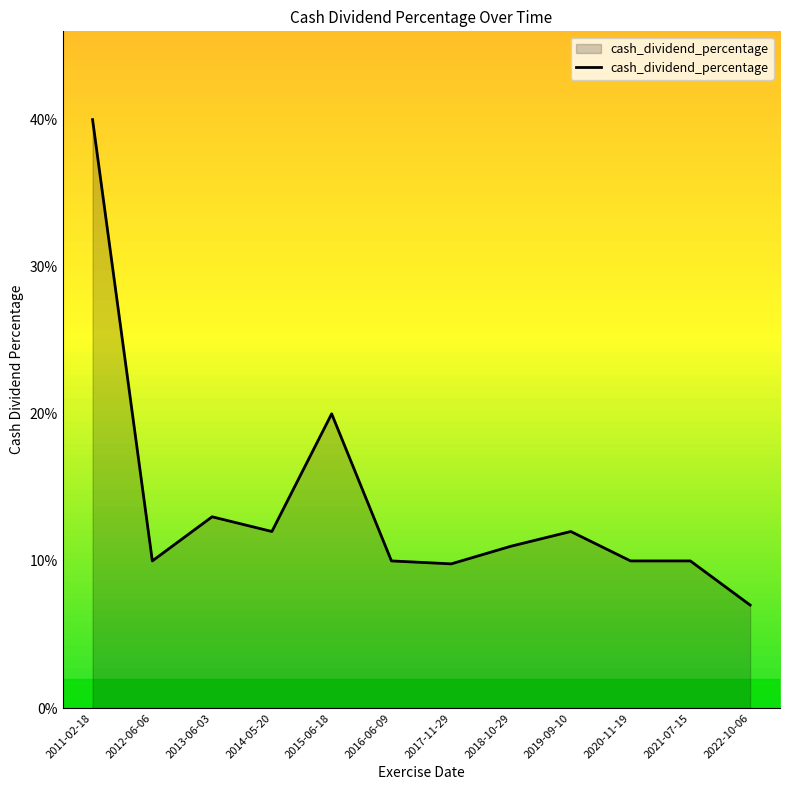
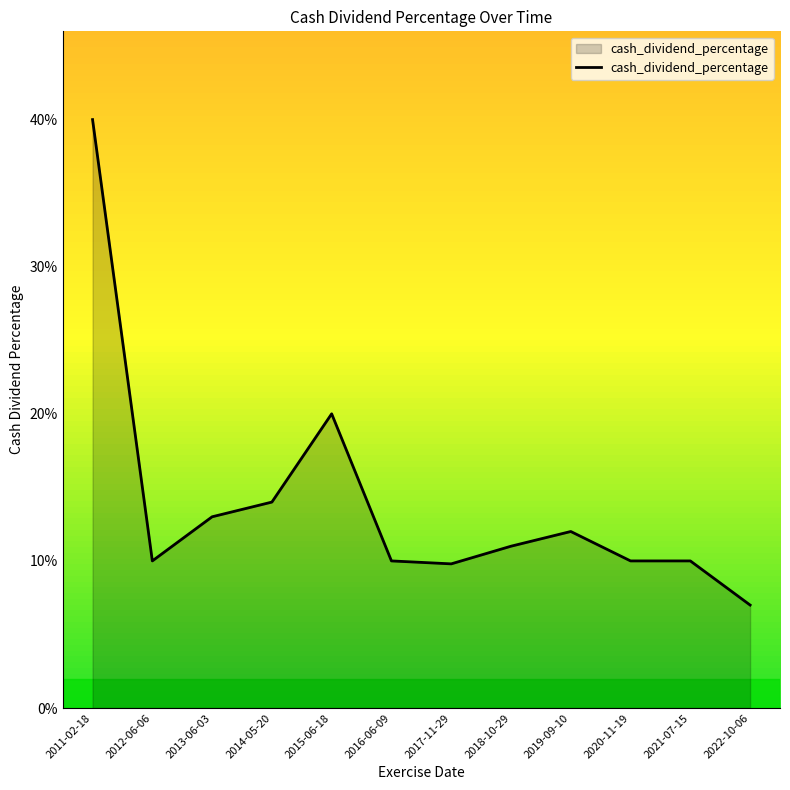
2014-05-20: 12.0% -> 14.0%
